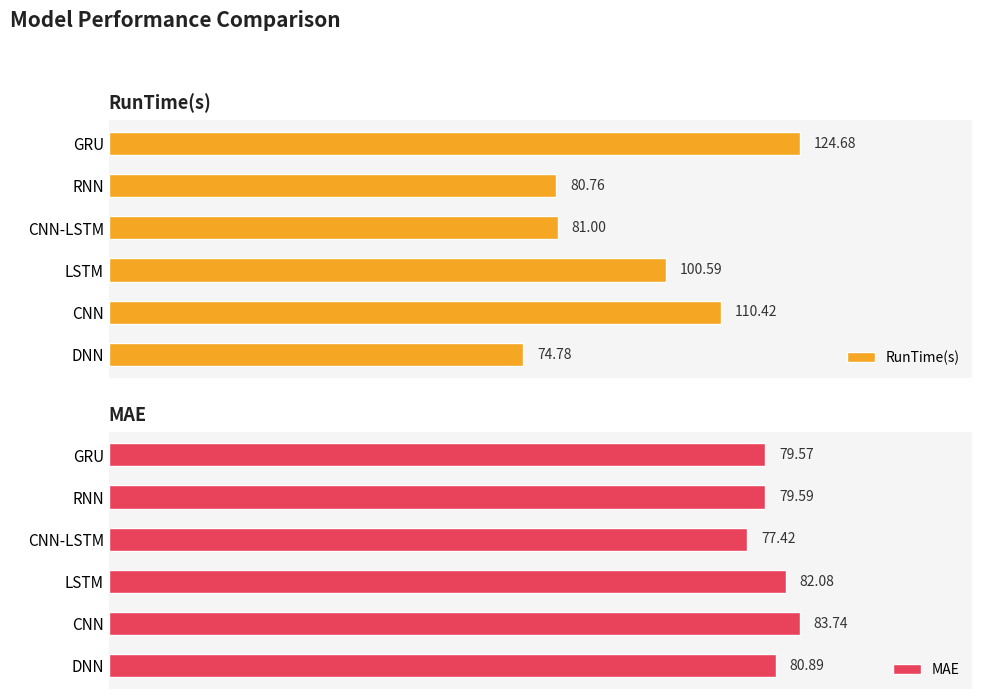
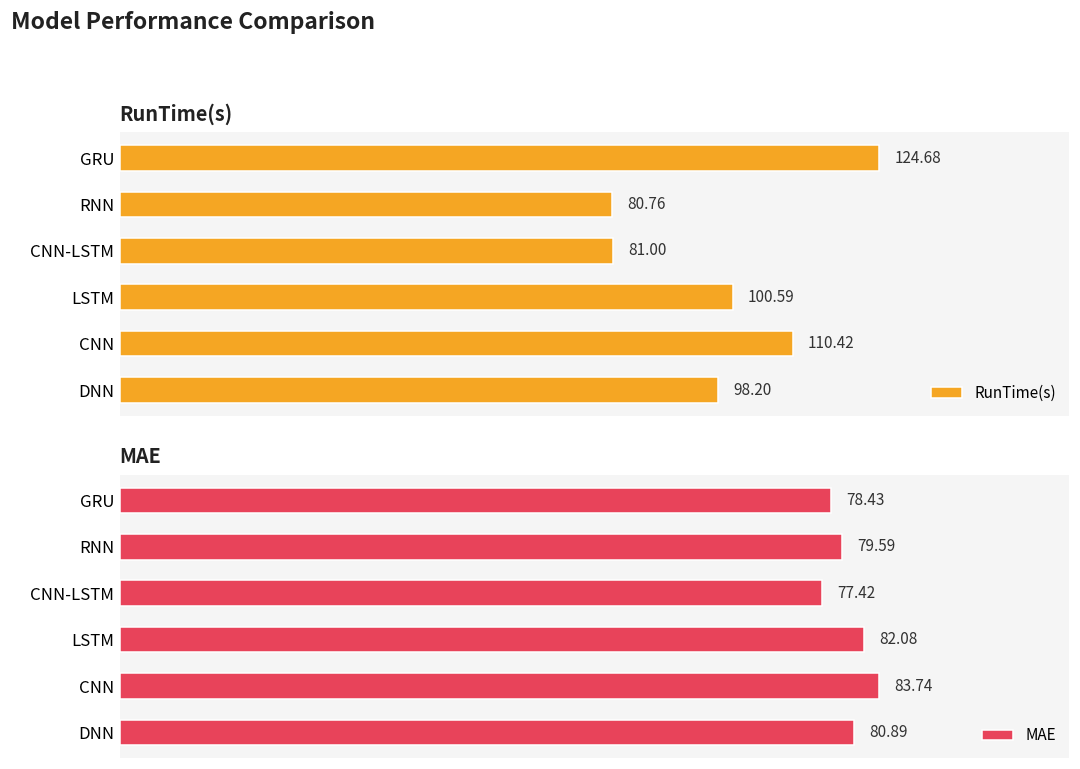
RunTime(s), DNN: 74.78 -> 98.20
MAE, GRU: 79.57 -> 78.43
